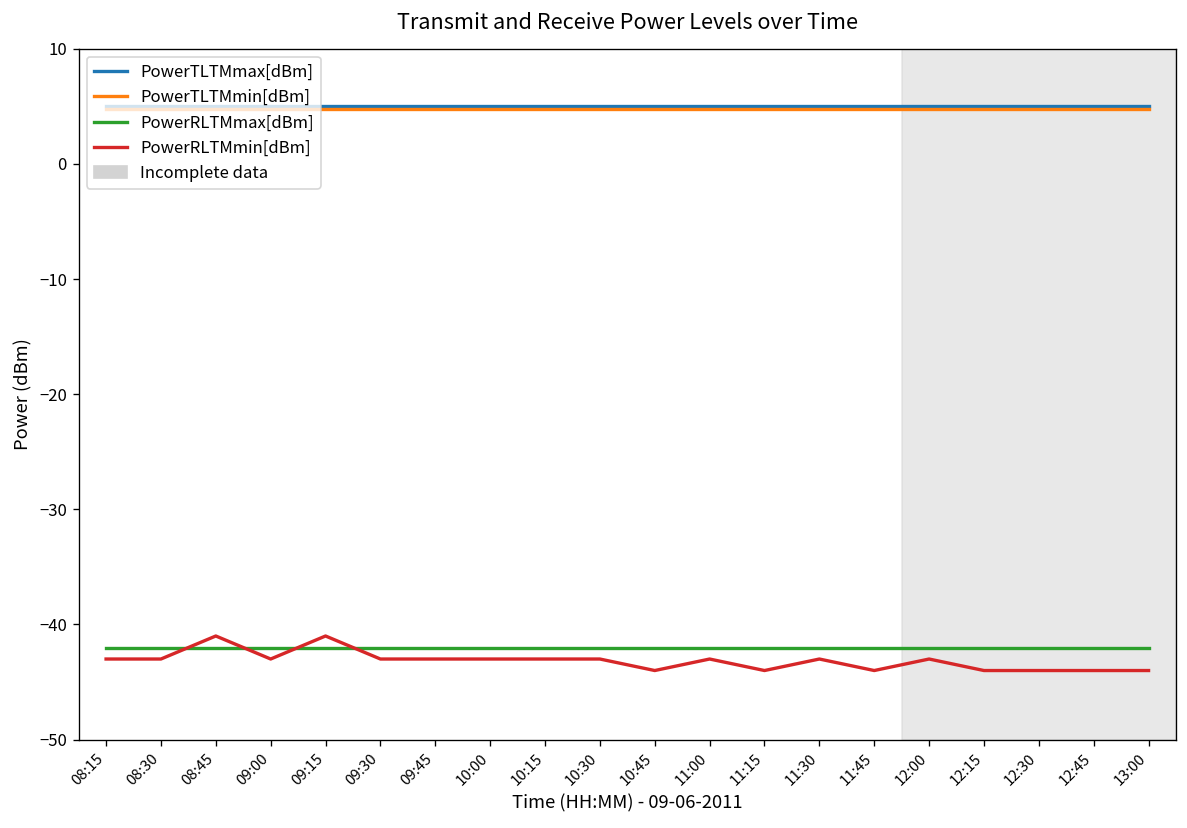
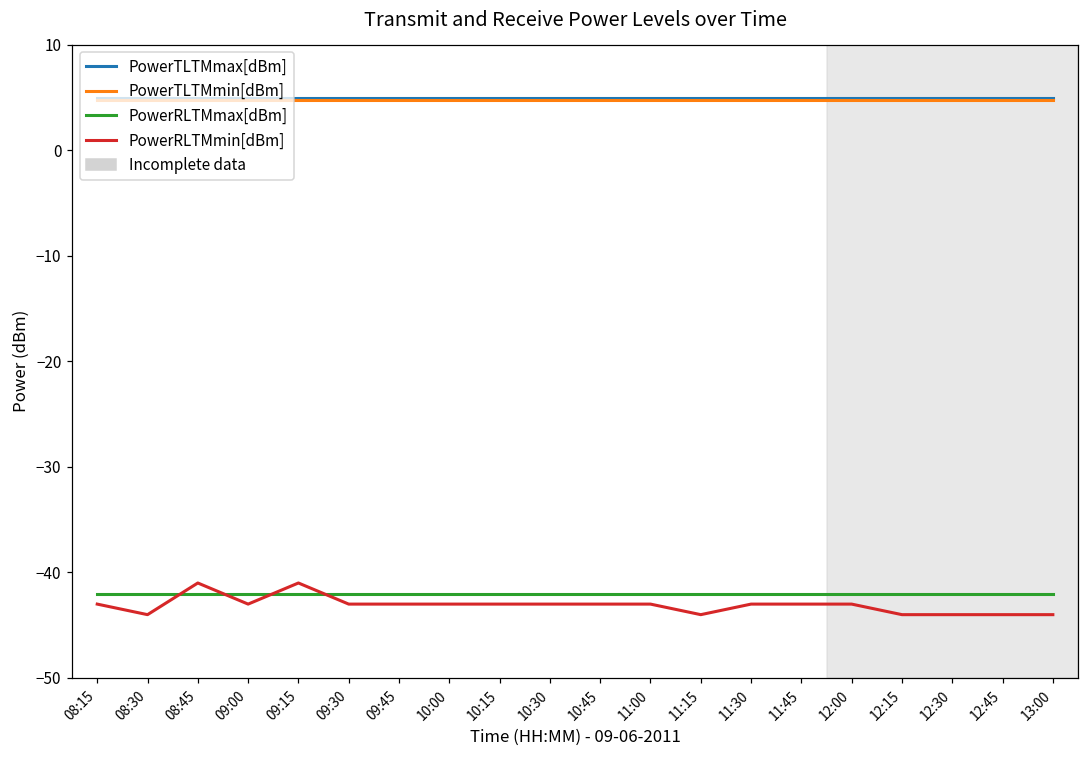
PowerRLTMmin[dBm], 08:30: -43 -> -44
PowerRLTMmin[dBm], 10:45: -44 -> -43
PowerRLTMmin[dBm], 11:45: -44 -> -43
